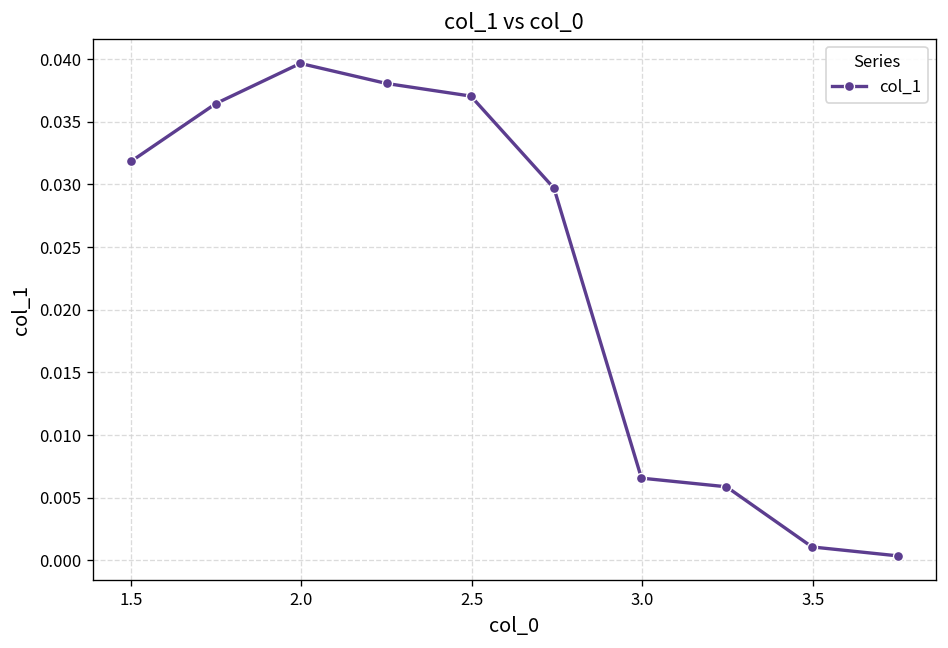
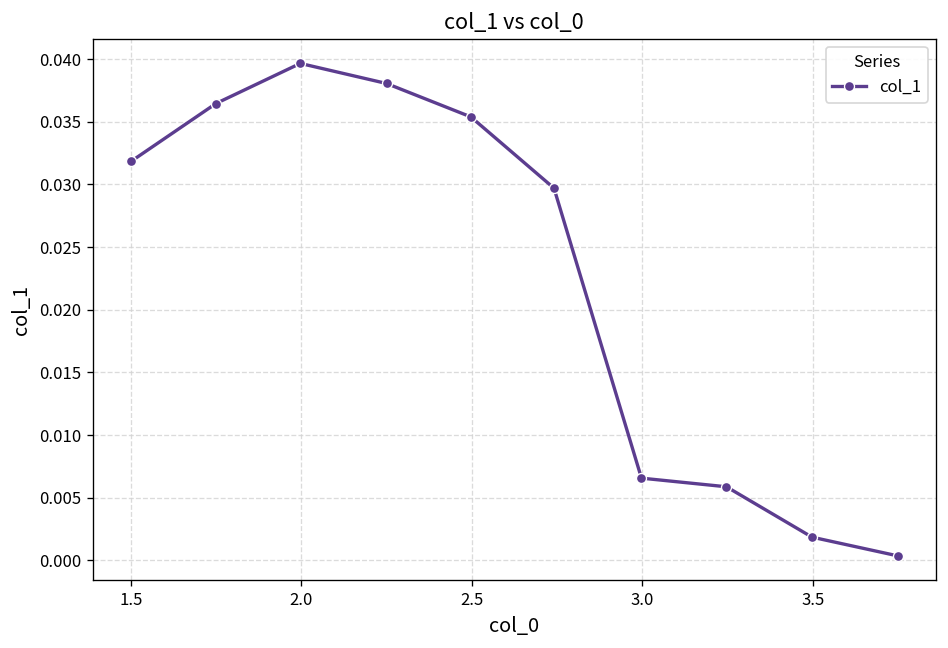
2.5: 0.0371 -> 0.0354
3.5: 0.0011 -> 0.0018
